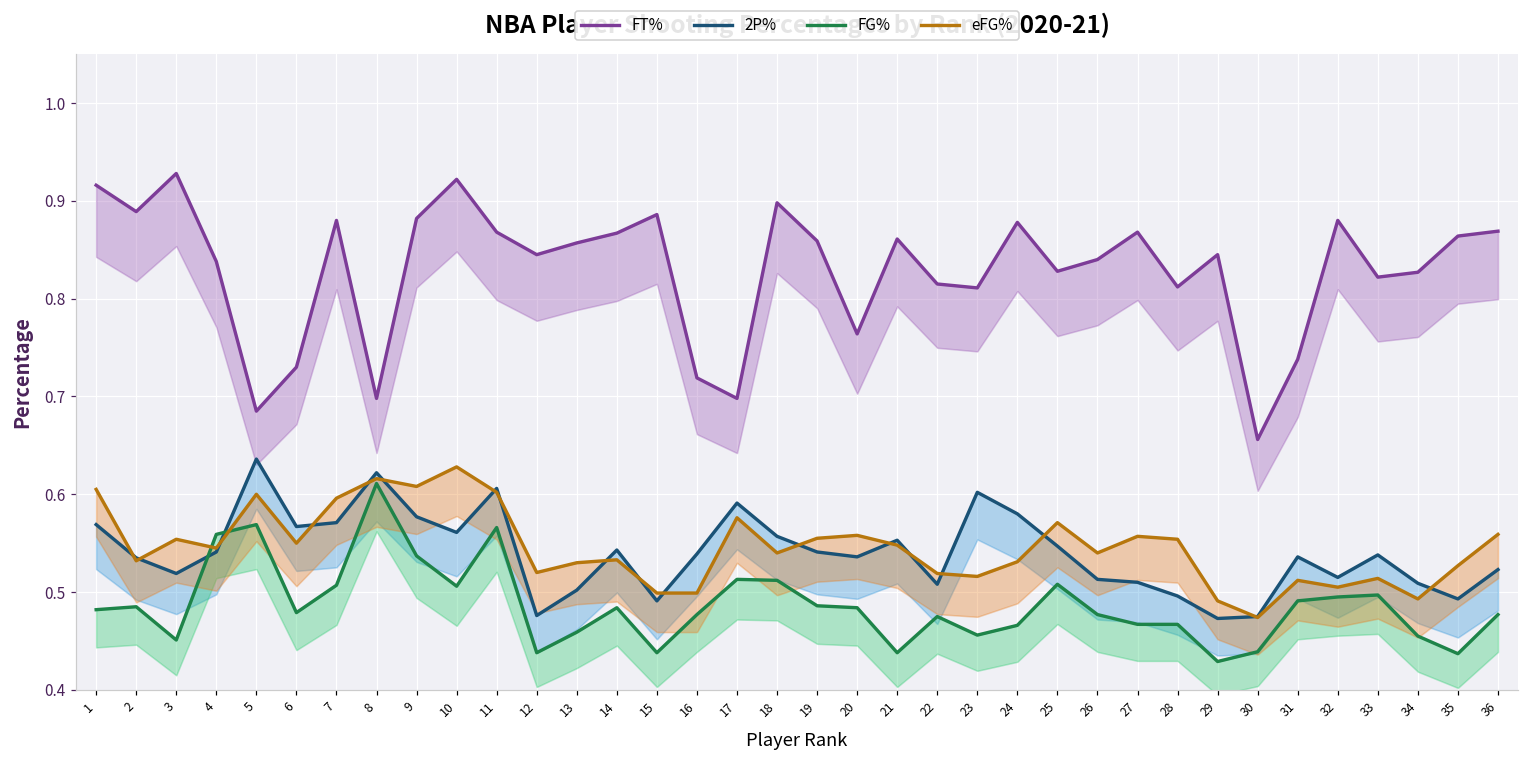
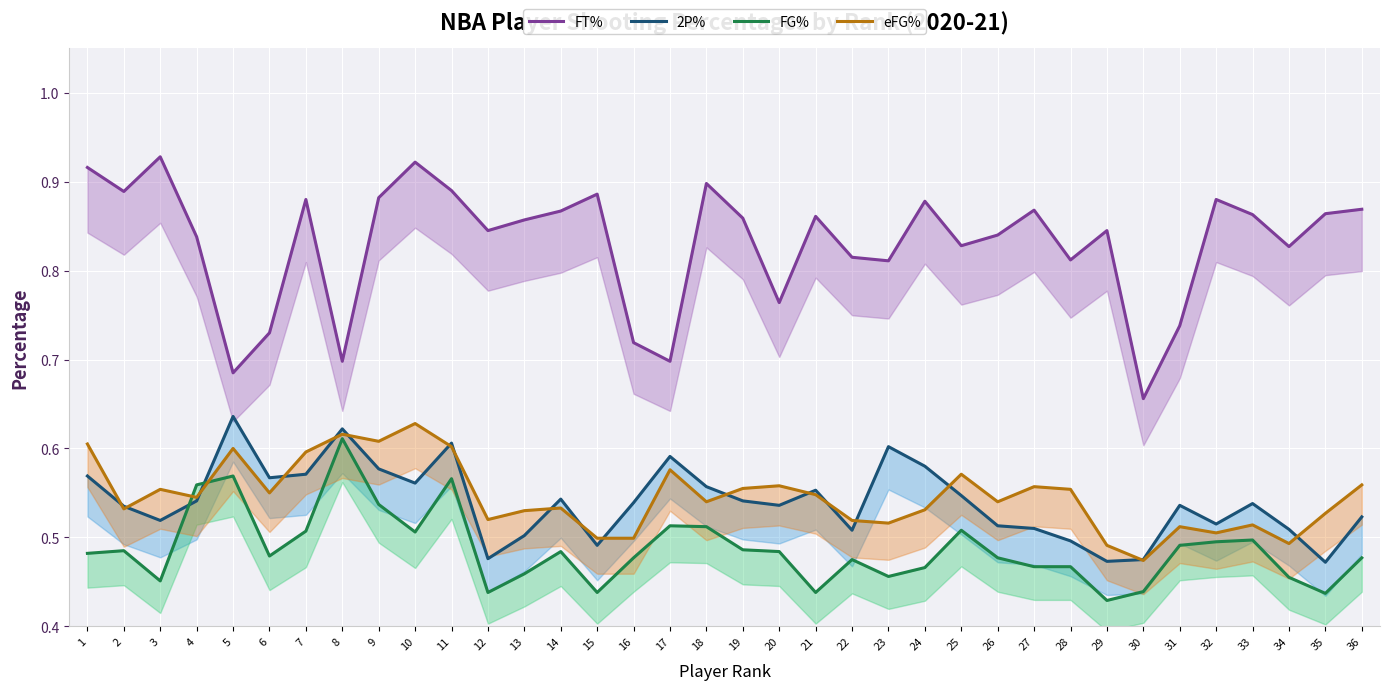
FT%, 11: 0.87 -> 0.89
FT%, 33: 0.82 -> 0.86
2P%, 35: 0.49 -> 0.47
